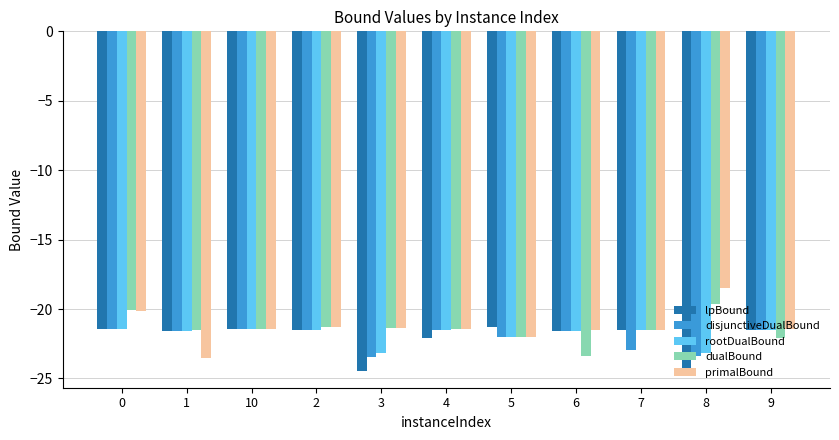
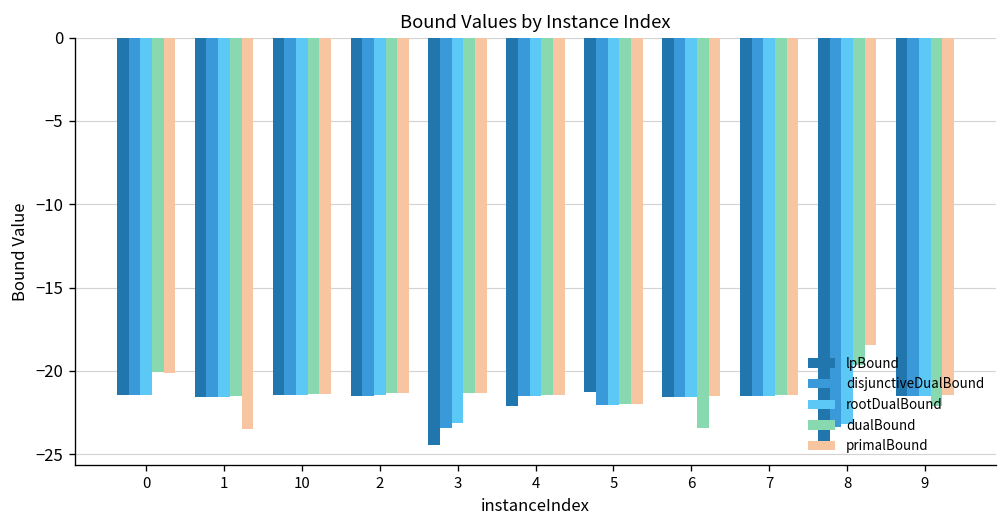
disjunctiveDualBound, 7: -22.9 -> -21.5
